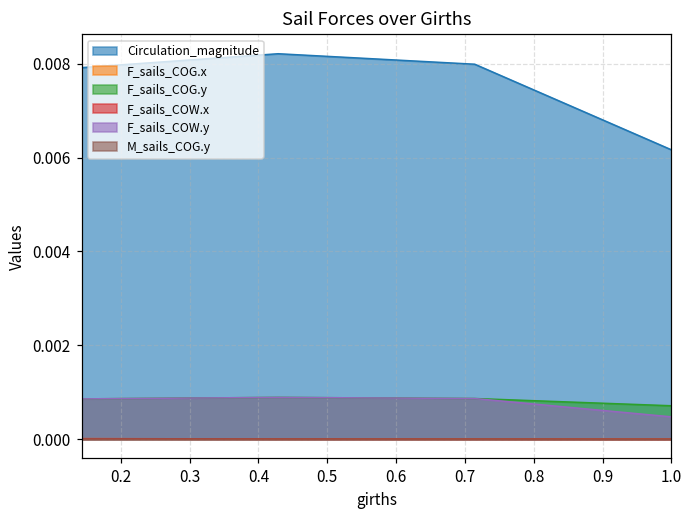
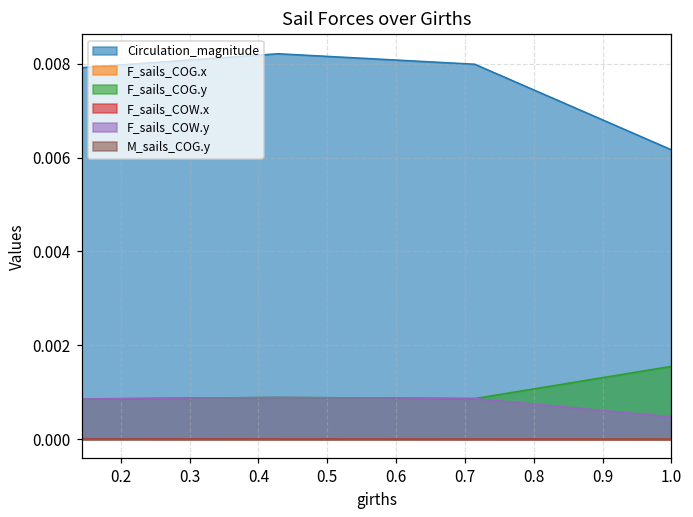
F_sails_COG.y, 1.0: 0.0007 -> 0.0016
